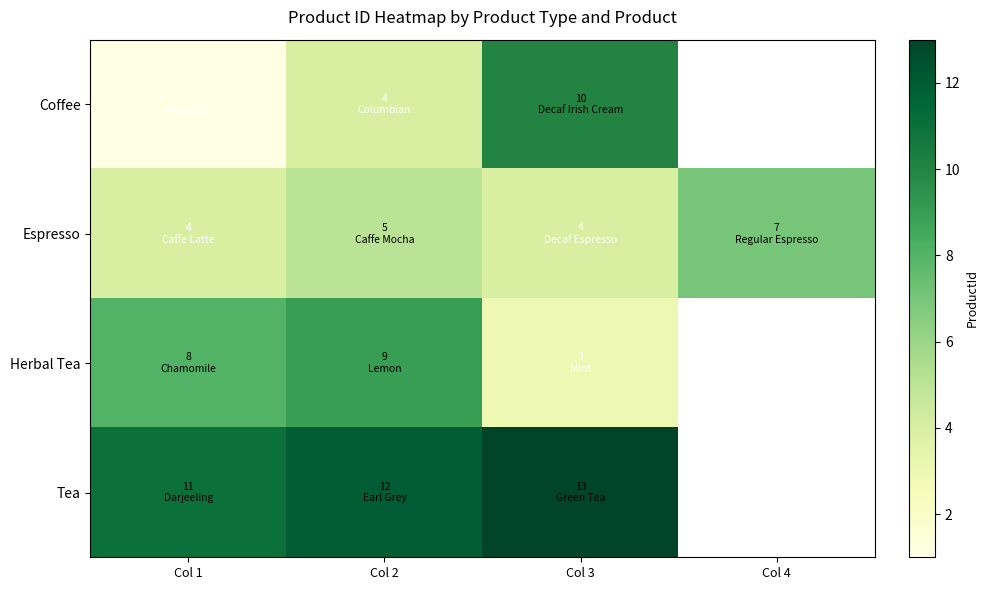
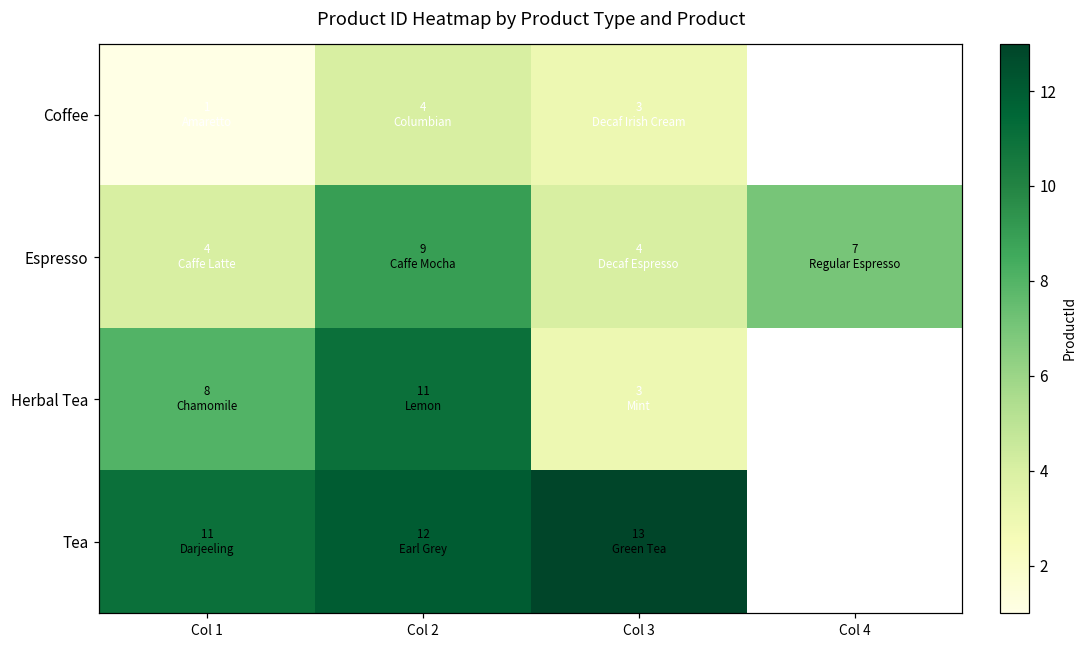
Coffee, Col 3: 10 -> 3
Espresso, Col 2: 5 -> 9
Herbal Tea, Col 2: 9 -> 11
